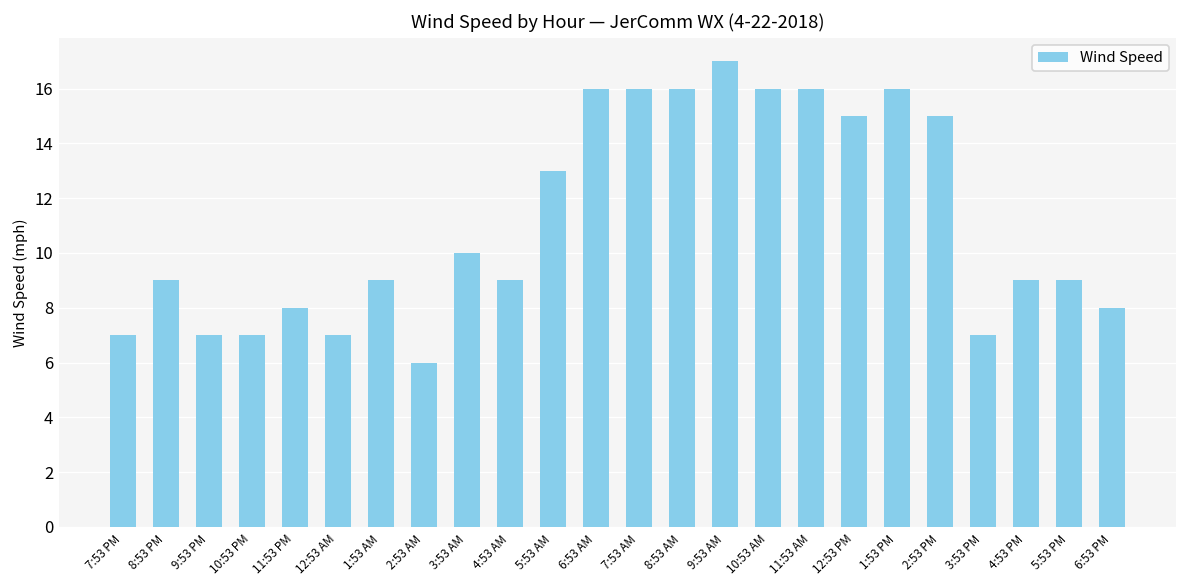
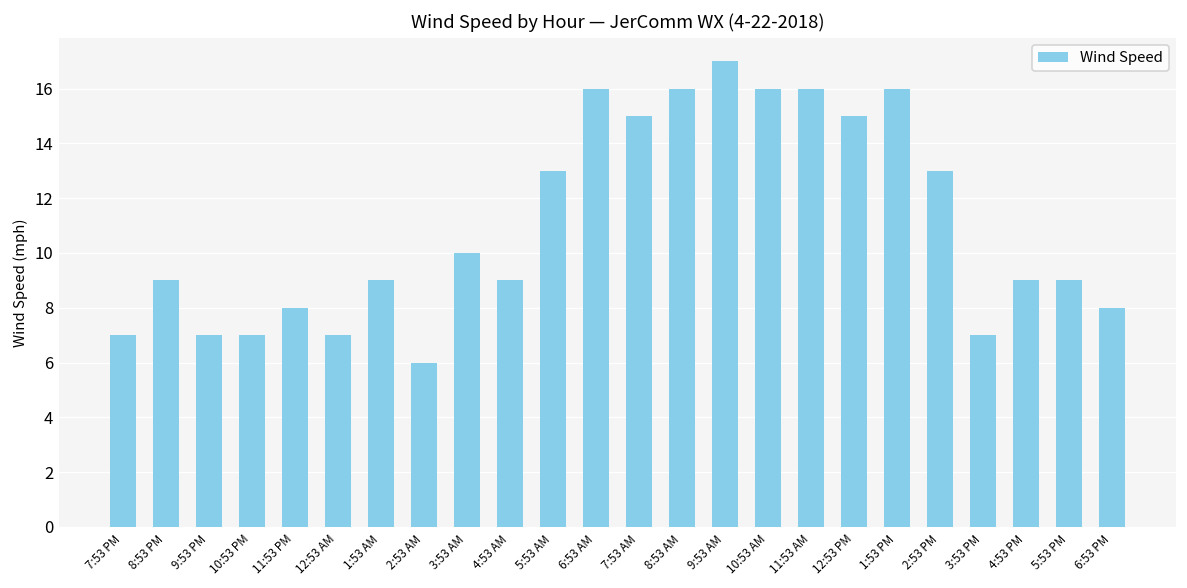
7:53 AM: 16 -> 15
2:53 PM: 15 -> 13
